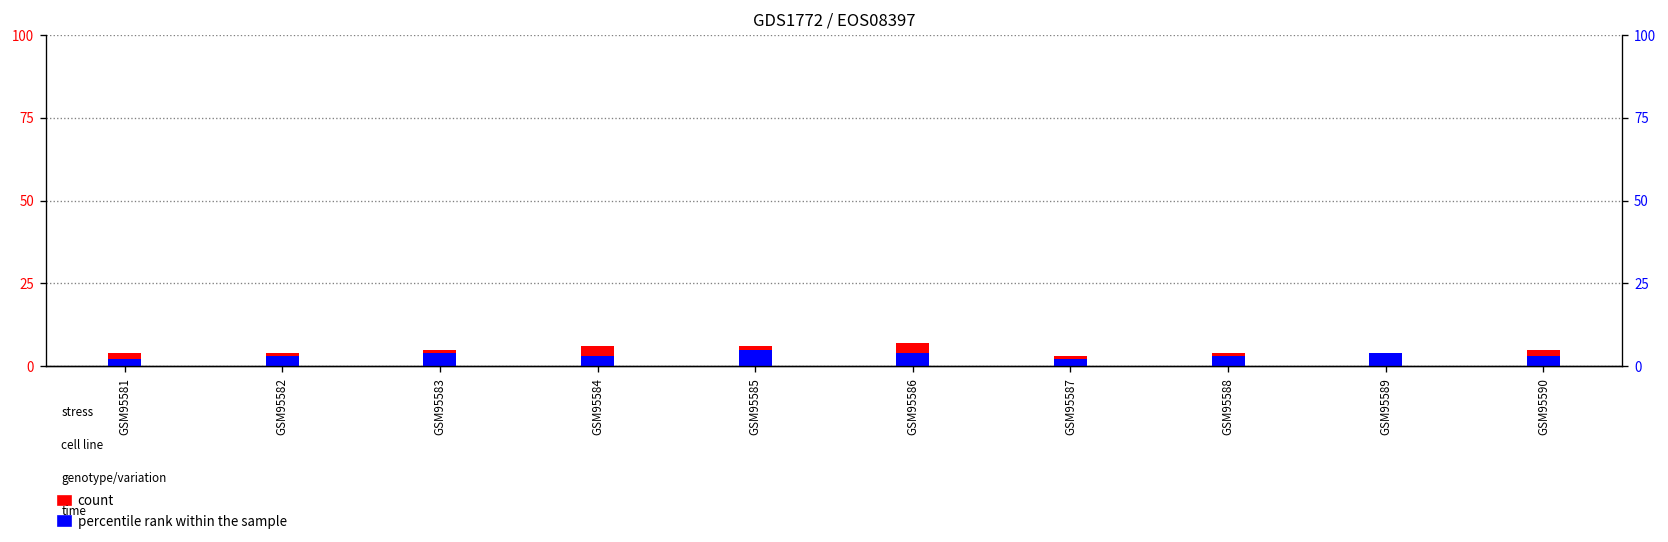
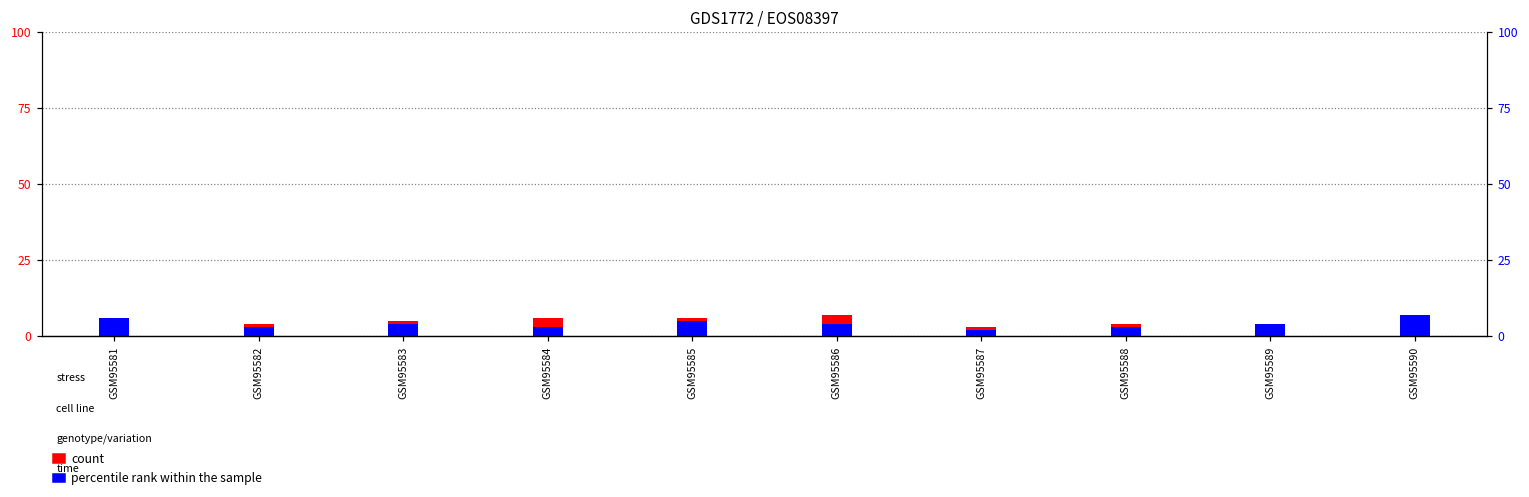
percentile rank within the sample, GSM95581: 2 -> 6
percentile rank within the sample, GSM95590: 3 -> 7
